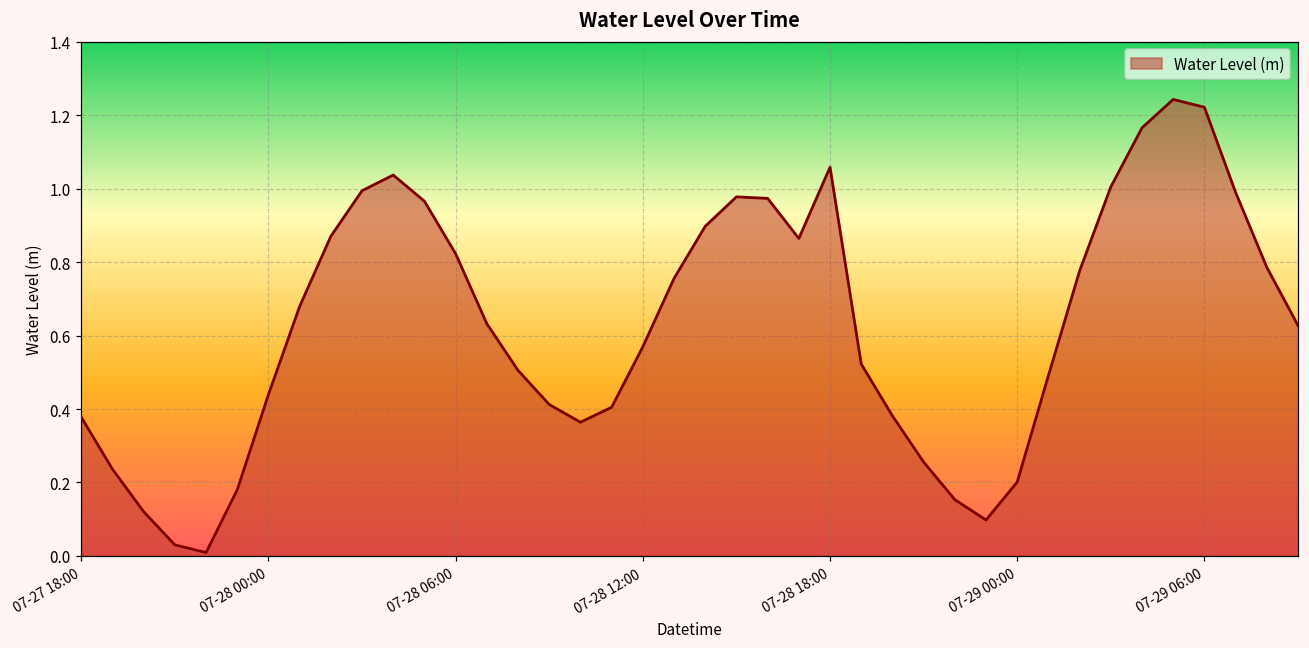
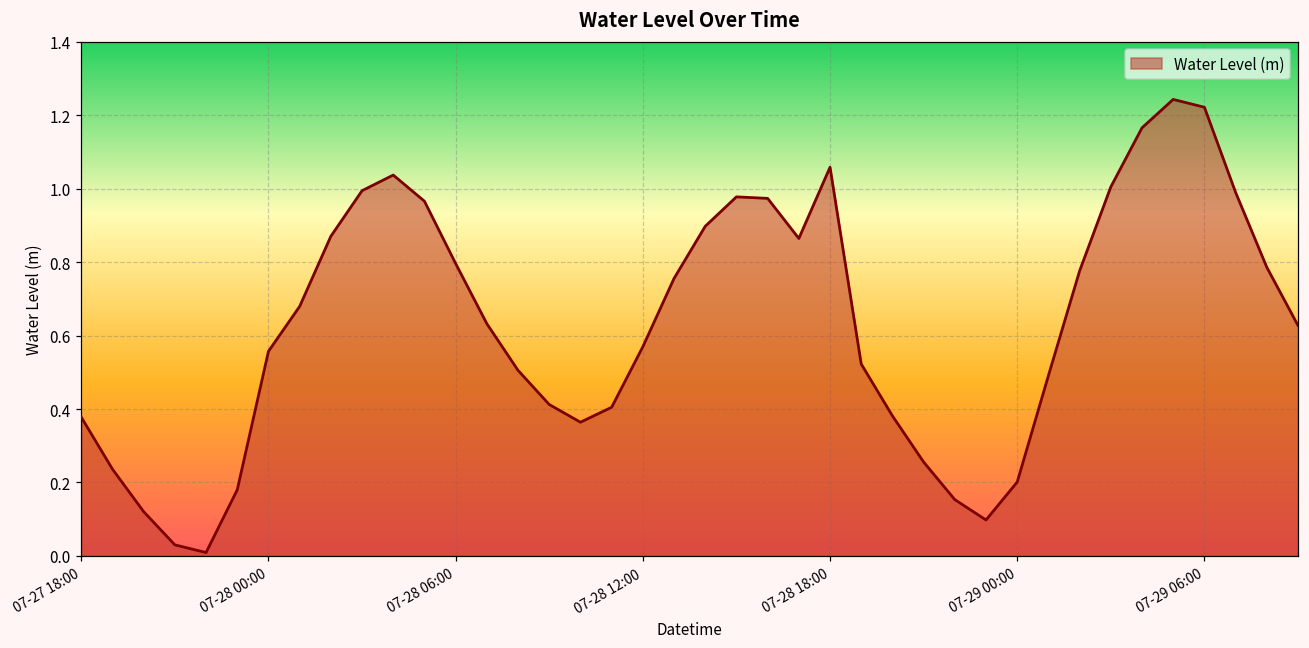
07-28 00:00: 0.44 -> 0.56
07-28 06:00: 0.82 -> 0.80
